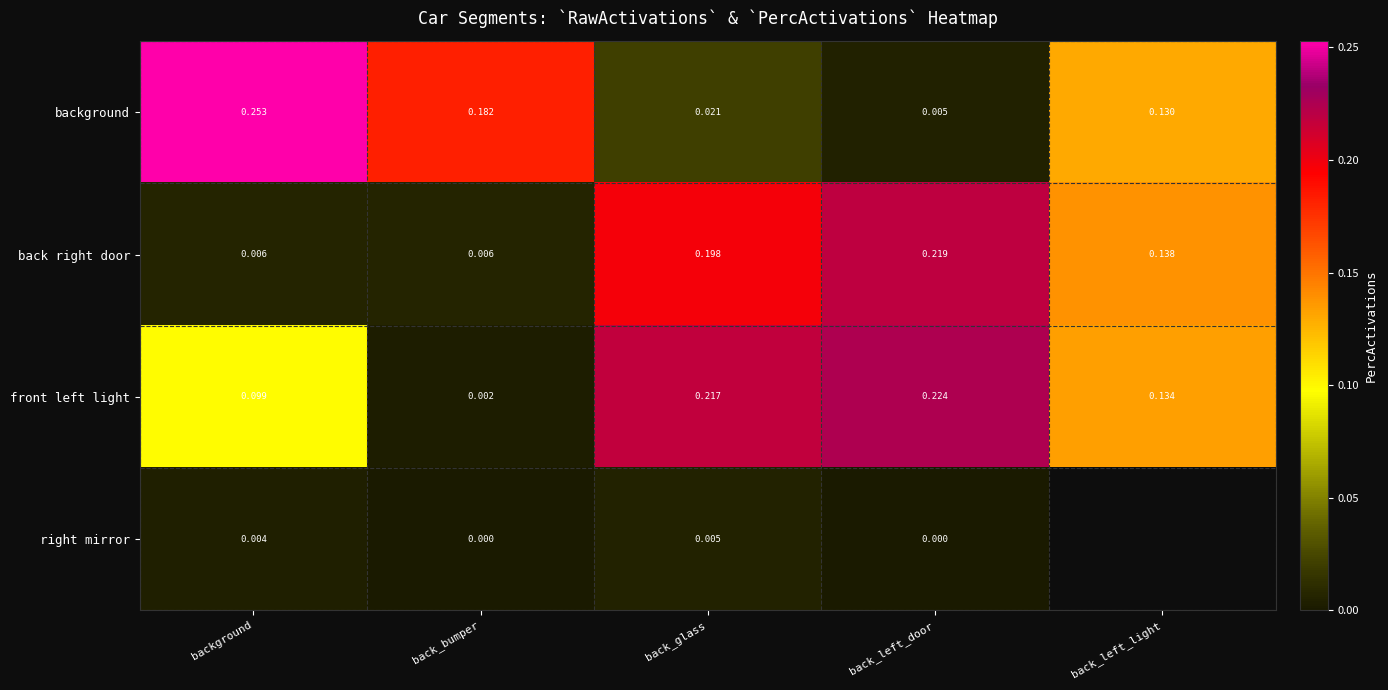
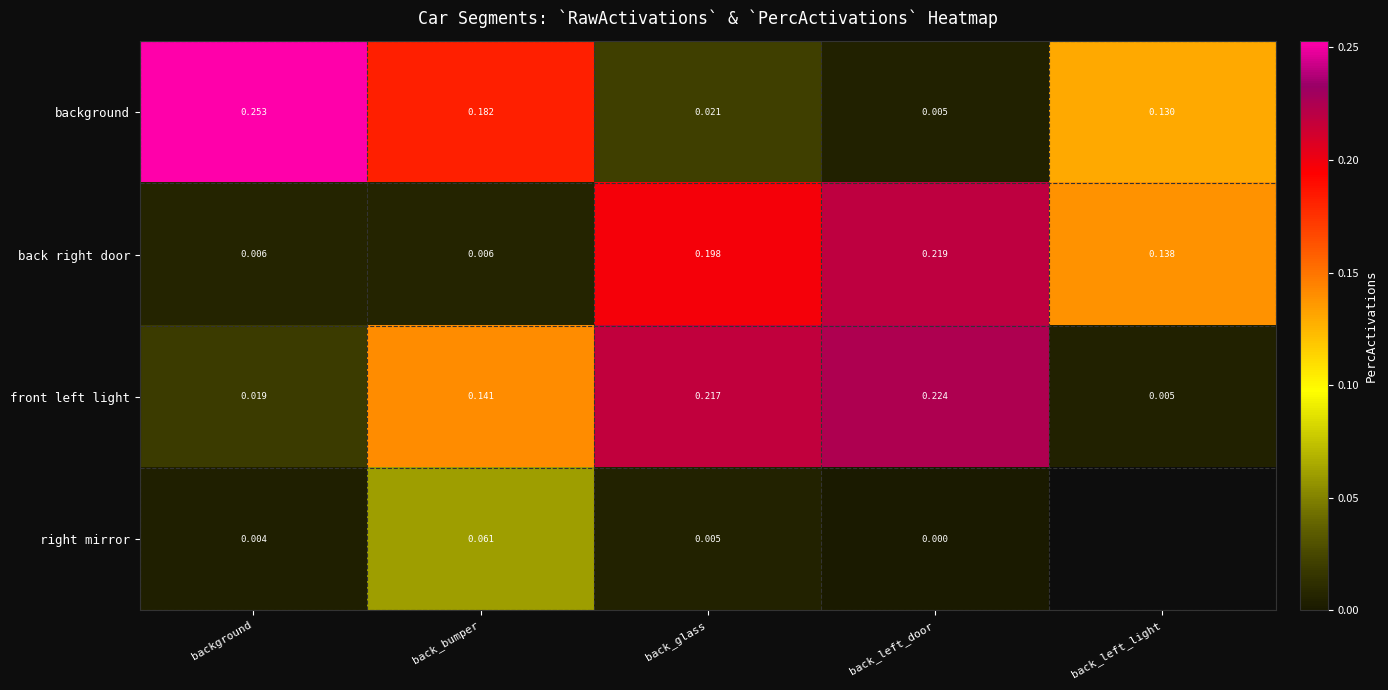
front left light, background: 0.099 -> 0.019
front left light, back_bumper: 0.002 -> 0.141
front left light, back_left_light: 0.134 -> 0.005
right mirror, back_bumper: 0.000 -> 0.061
